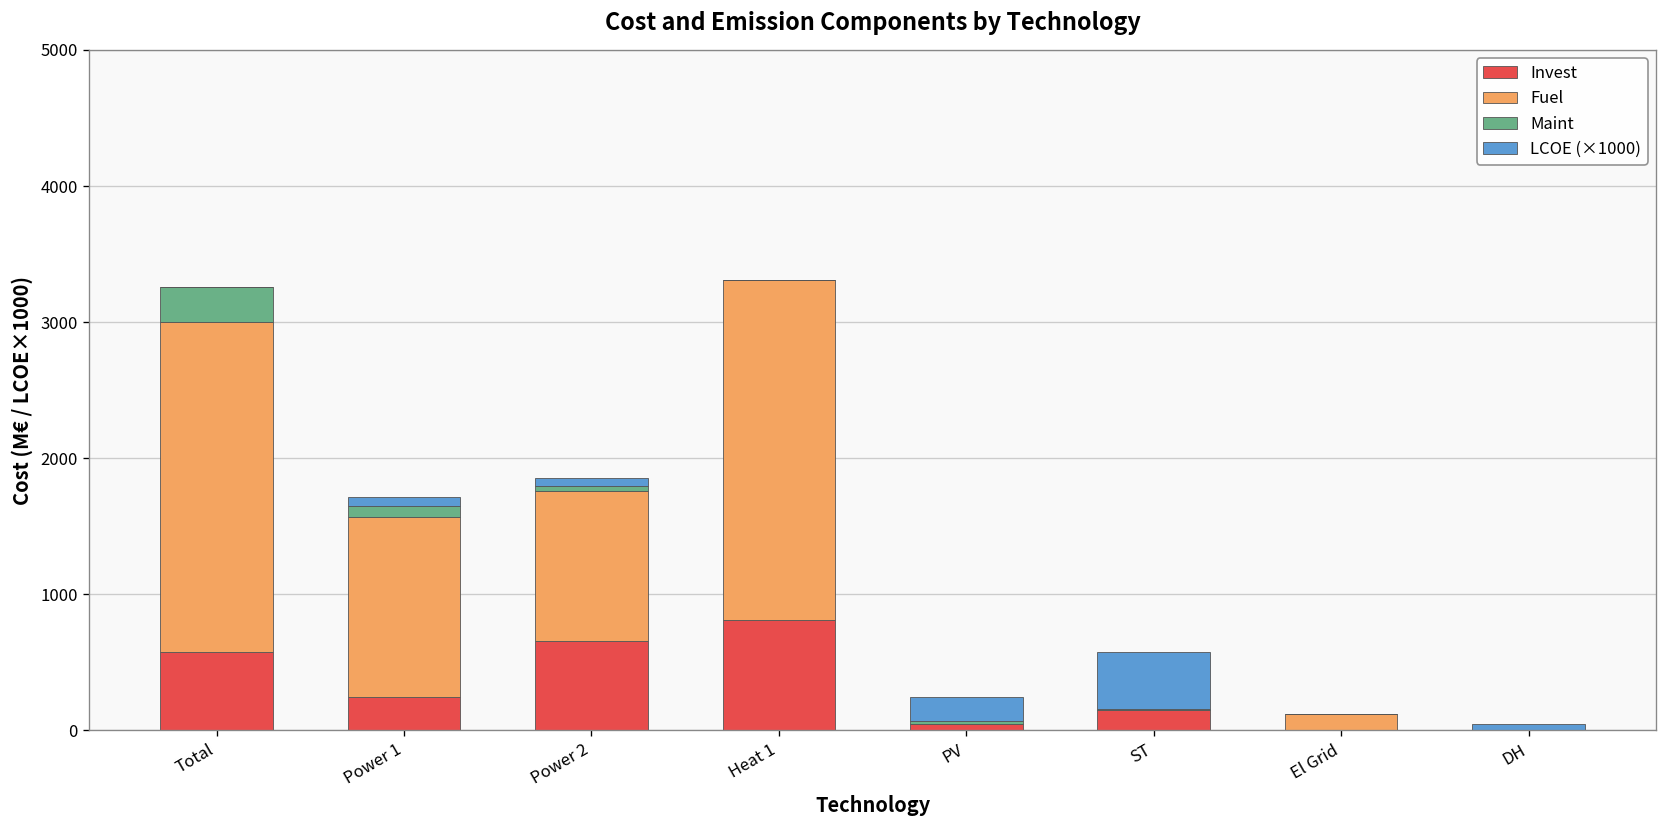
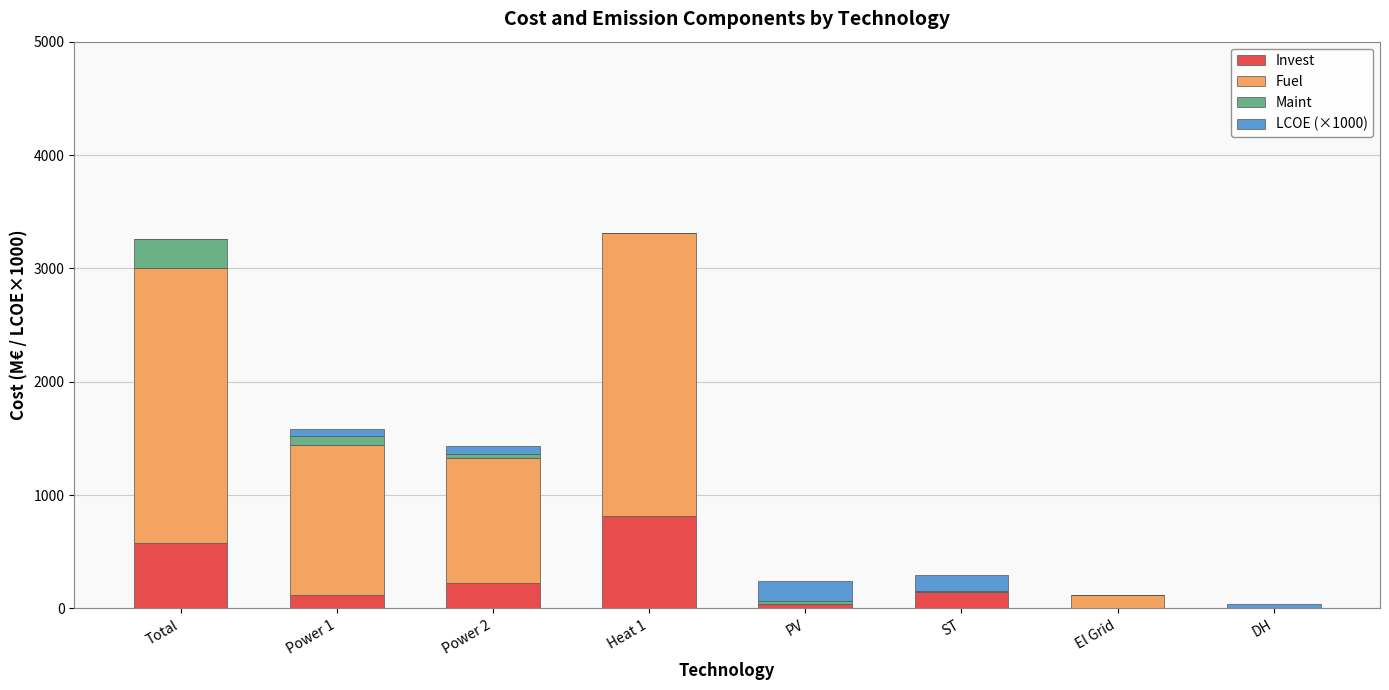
Invest, Power 1: 240 -> 120
Invest, Power 2: 650 -> 230
LCOE (×1000), ST: 420 -> 140
